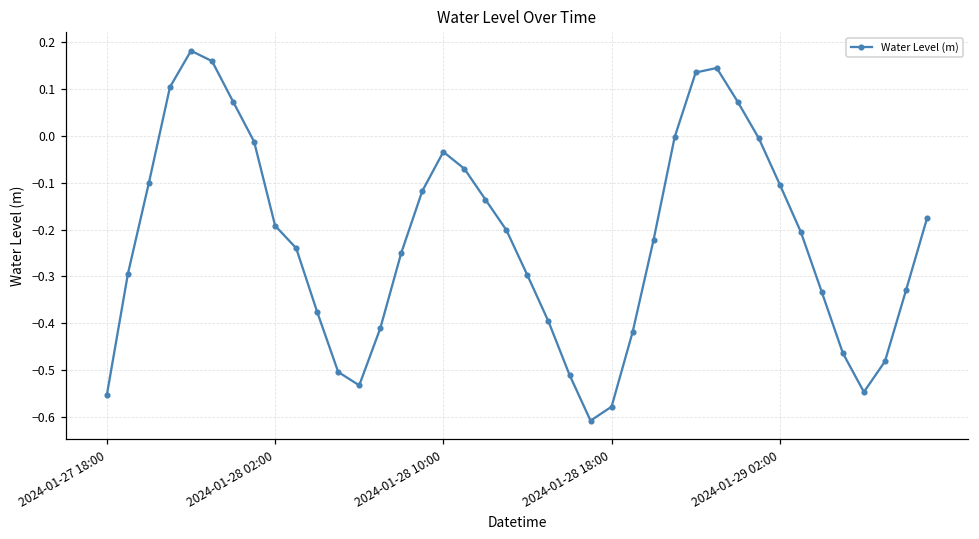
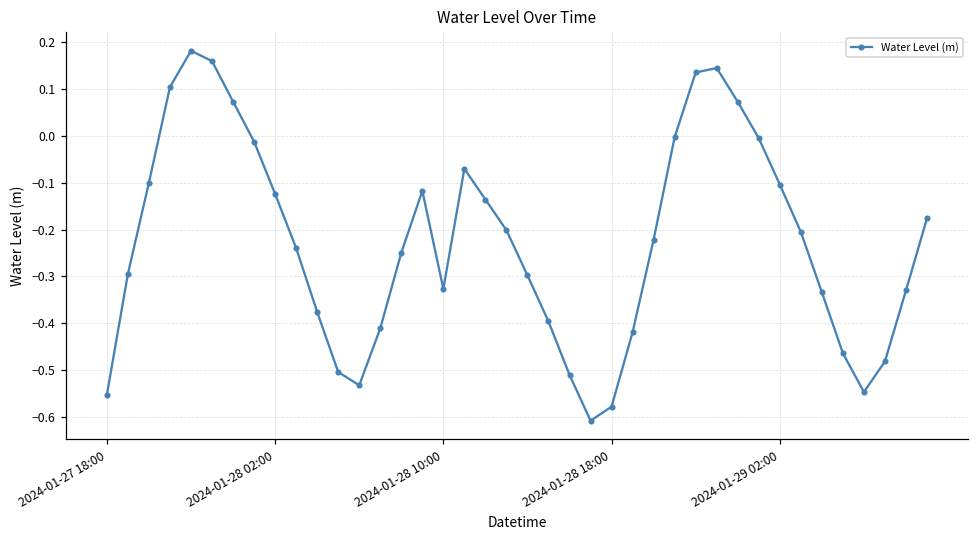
2024-01-28 02:00: -0.19 -> -0.12
2024-01-28 10:00: -0.03 -> -0.33
